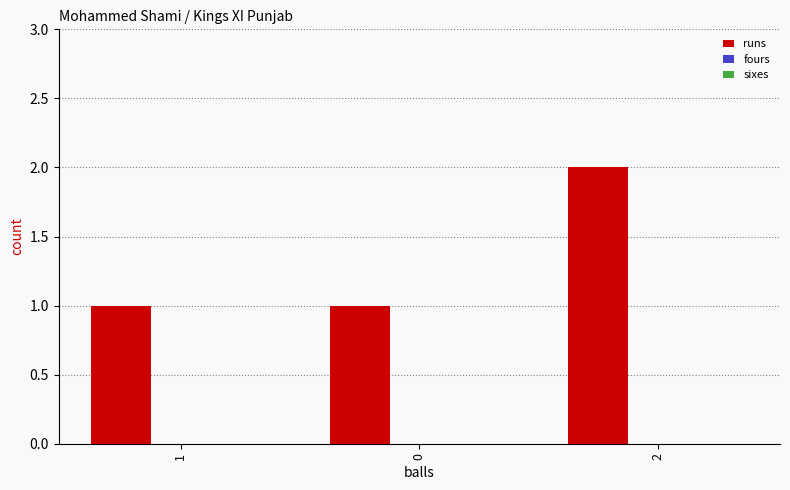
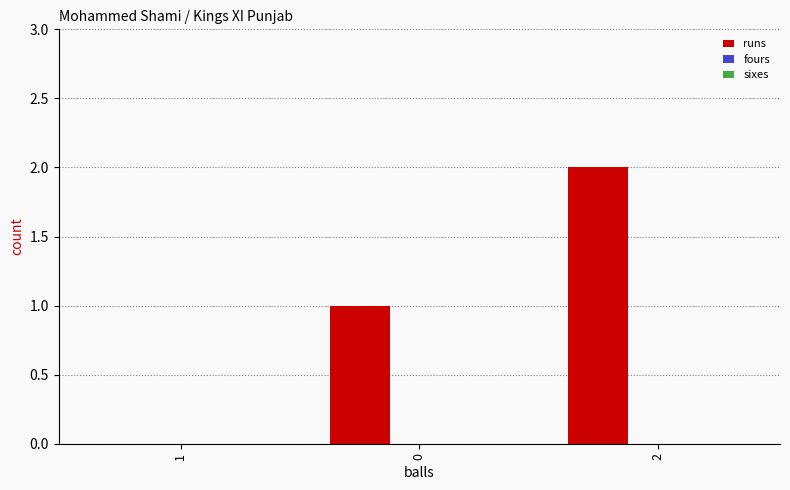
runs, 1: 1 -> 0
